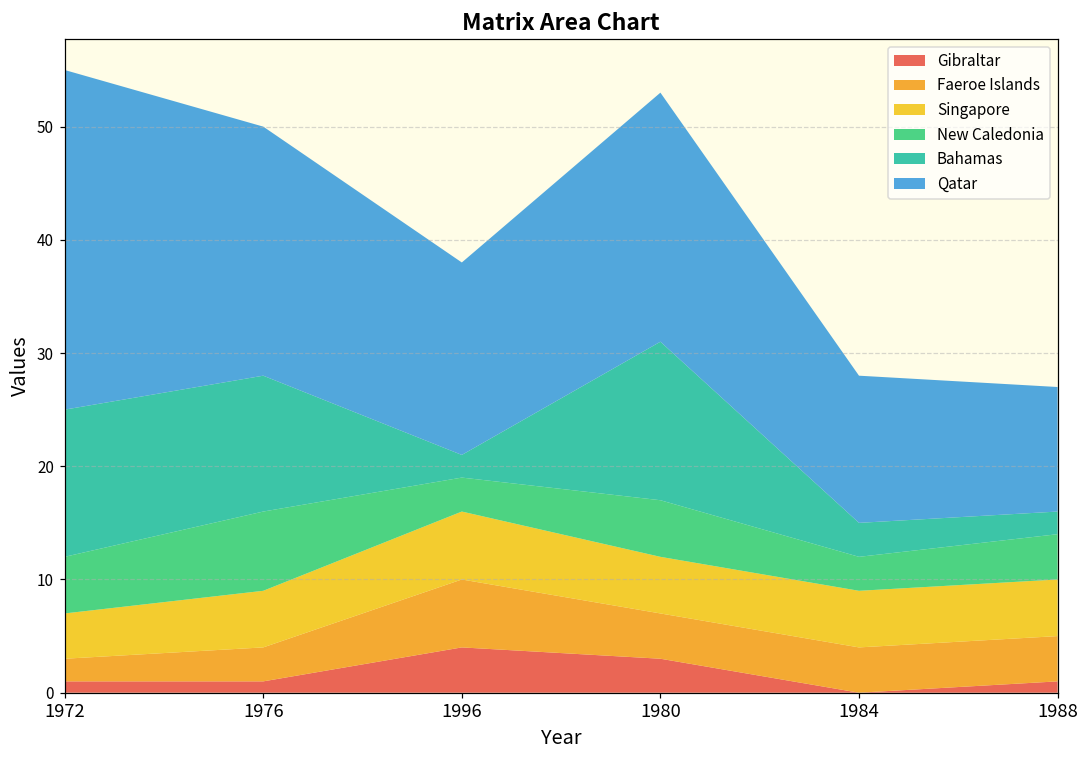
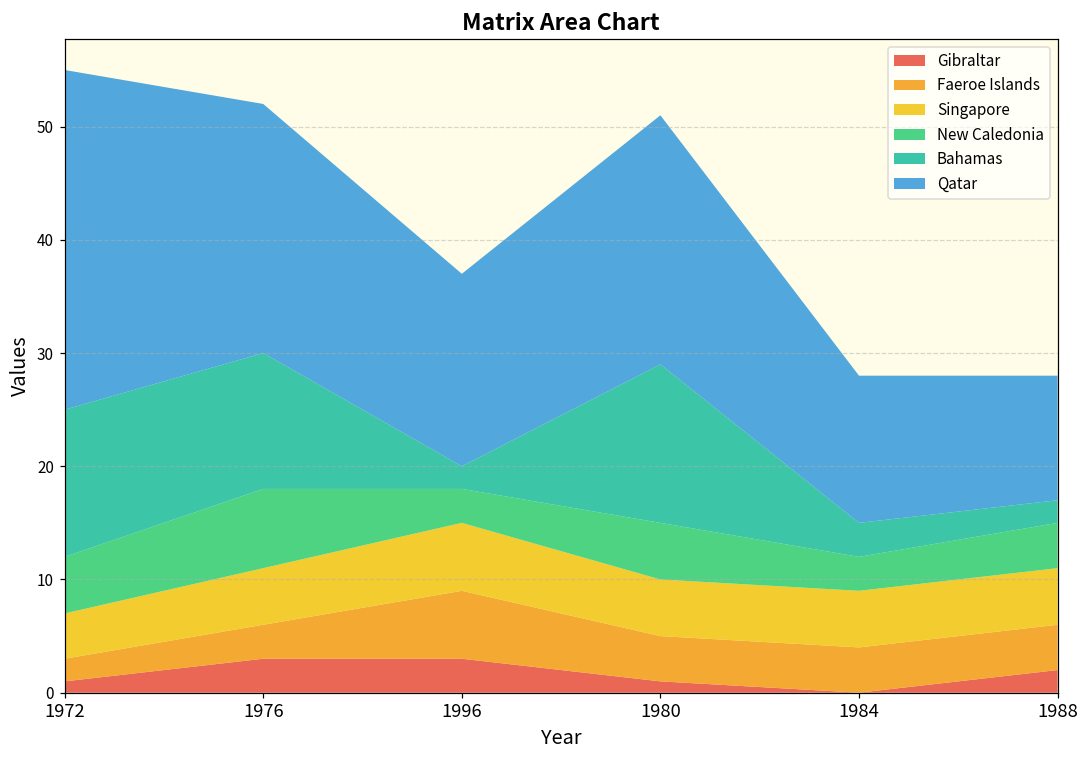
Gibraltar, 1976: 1 -> 3
Gibraltar, 1996: 4 -> 3
Gibraltar, 1980: 3 -> 1
Gibraltar, 1988: 1 -> 2
